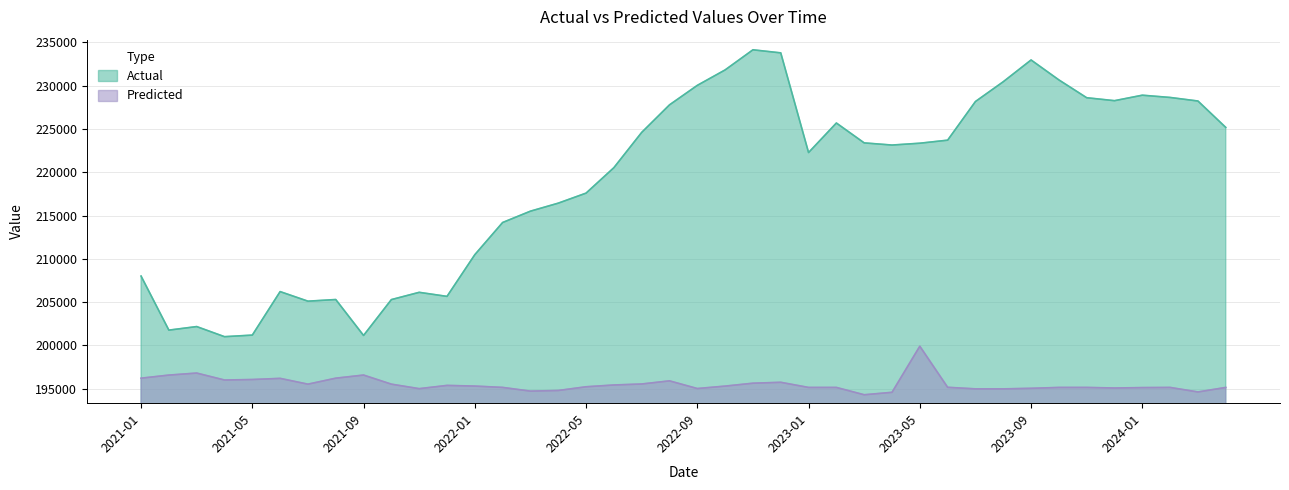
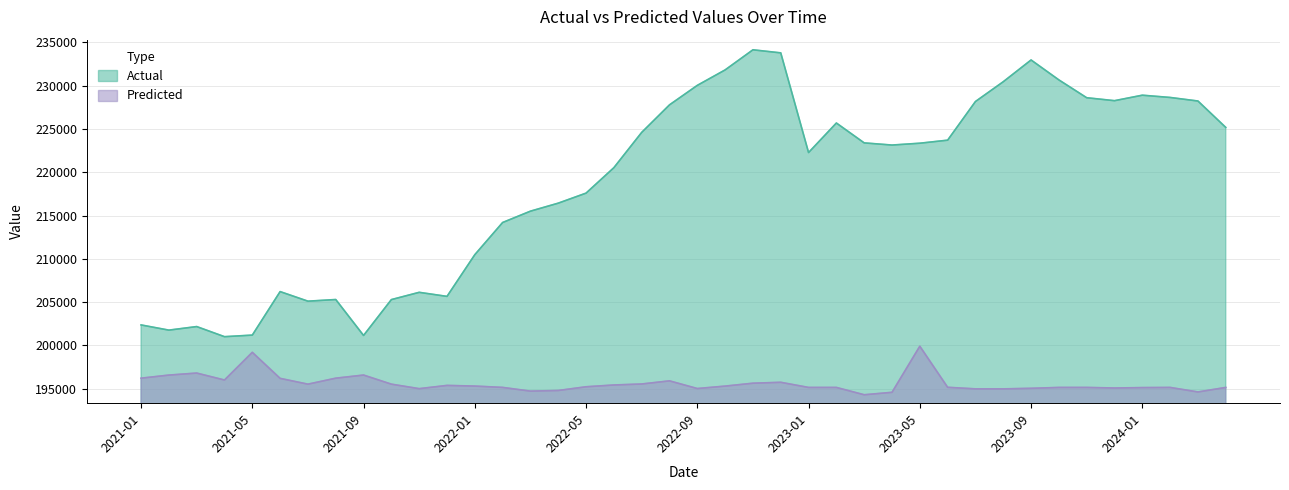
Actual, 2021-01: 208000 -> 202000
Predicted, 2021-05: 196000 -> 199000
